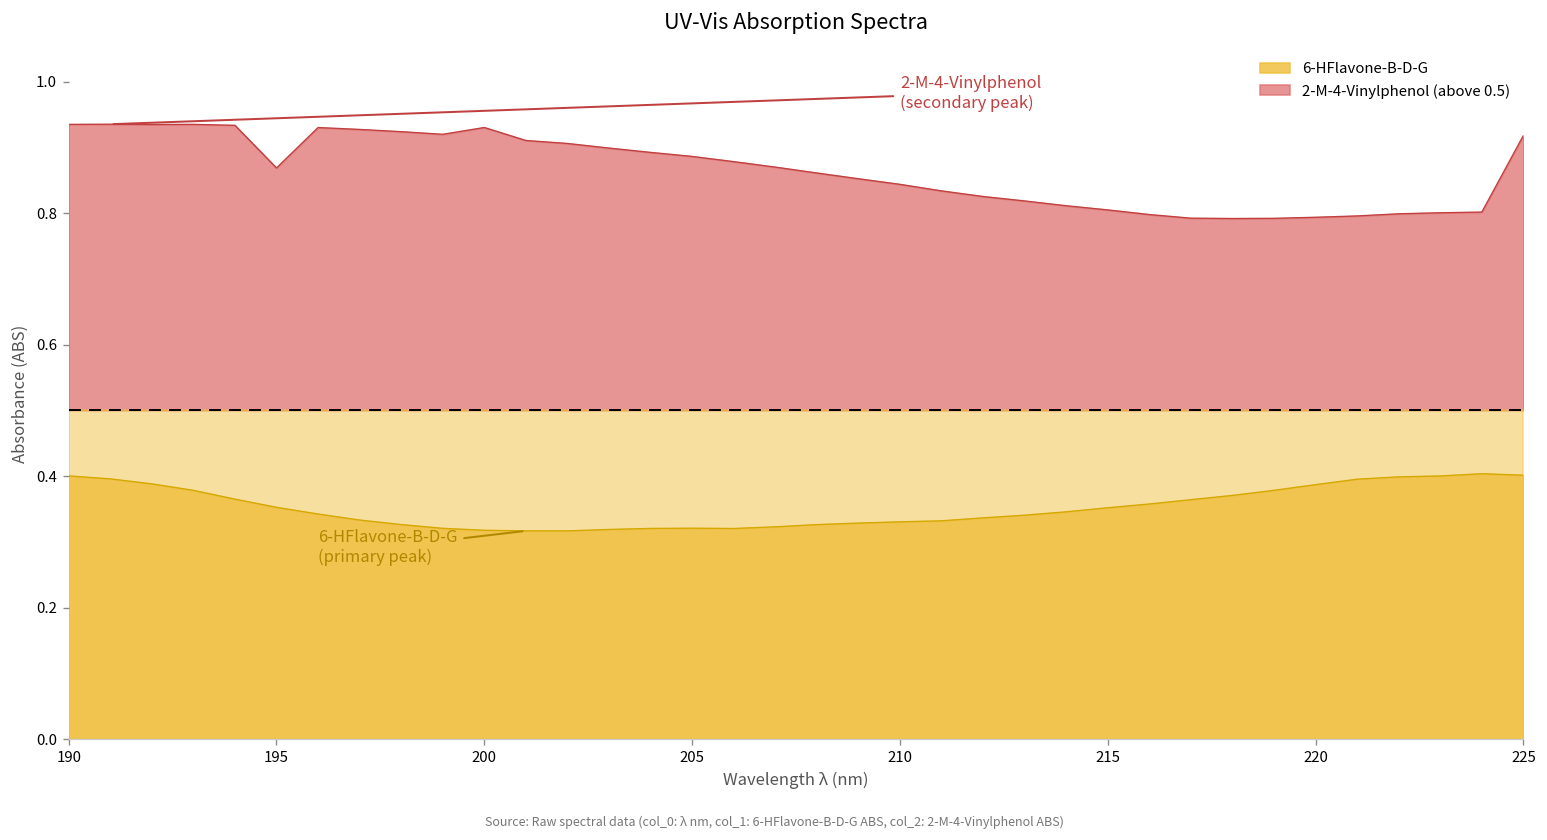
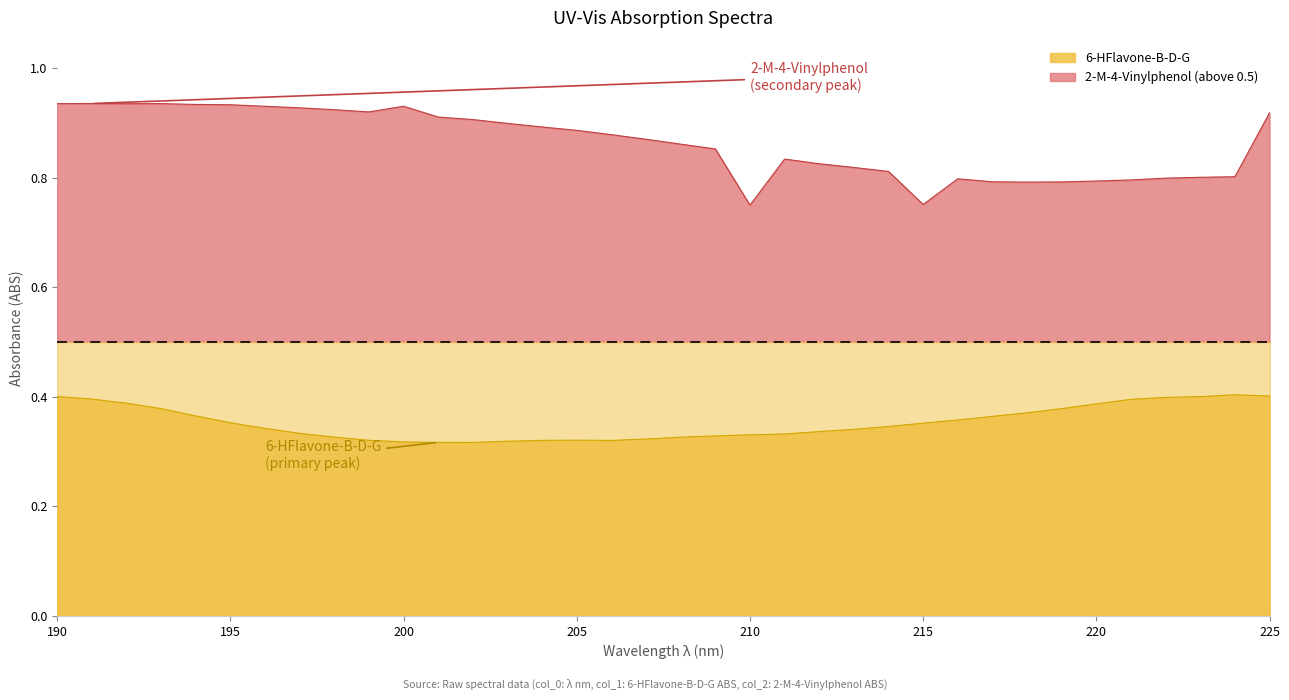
2-M-4-Vinylphenol (above 0.5), 195: 0.87 -> 0.93
2-M-4-Vinylphenol (above 0.5), 210: 0.84 -> 0.75
2-M-4-Vinylphenol (above 0.5), 215: 0.80 -> 0.75
